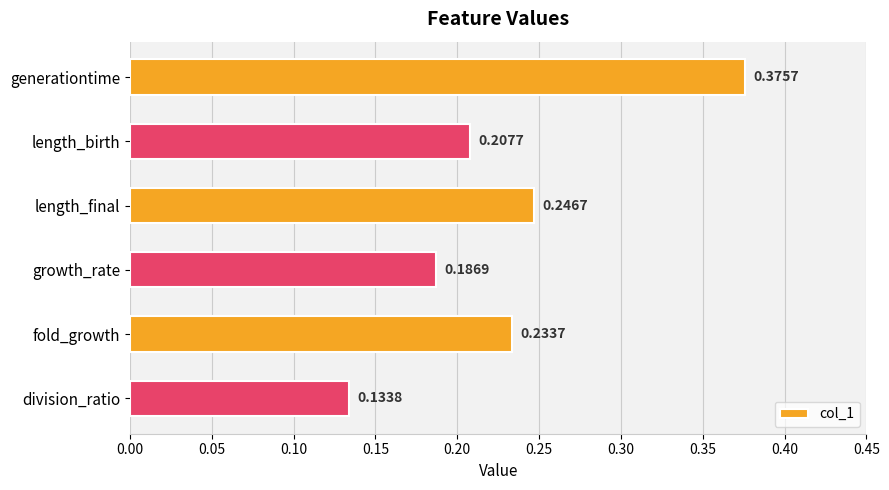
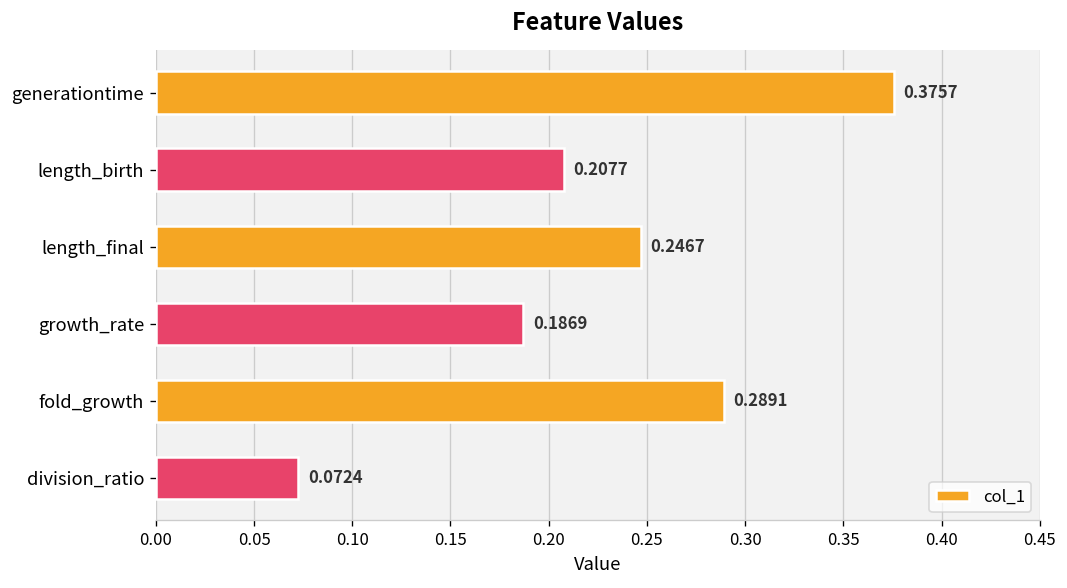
fold_growth: 0.2337 -> 0.2891
division_ratio: 0.1338 -> 0.0724
